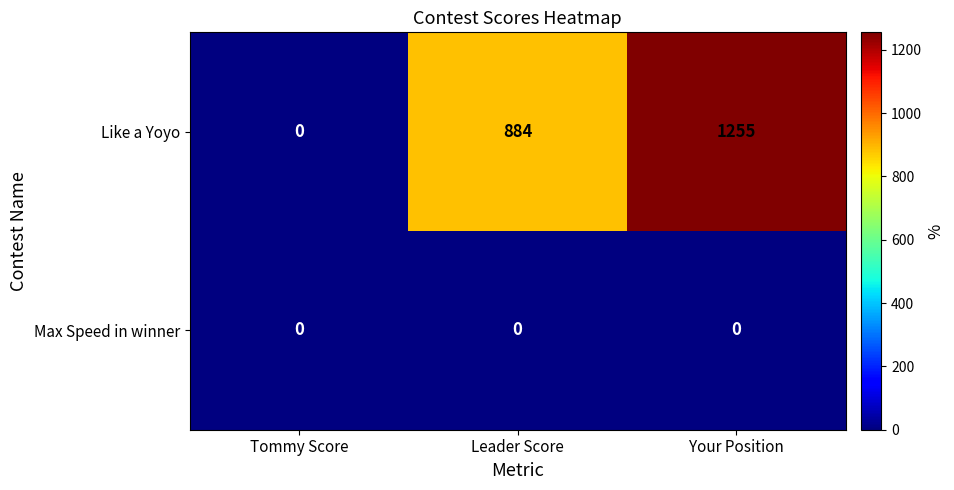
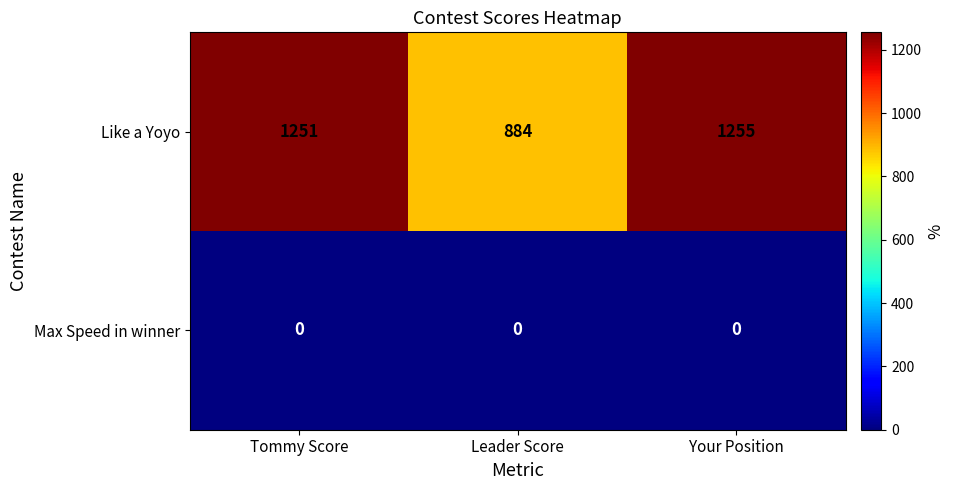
Like a Yoyo, Tommy Score: 0 -> 1251
